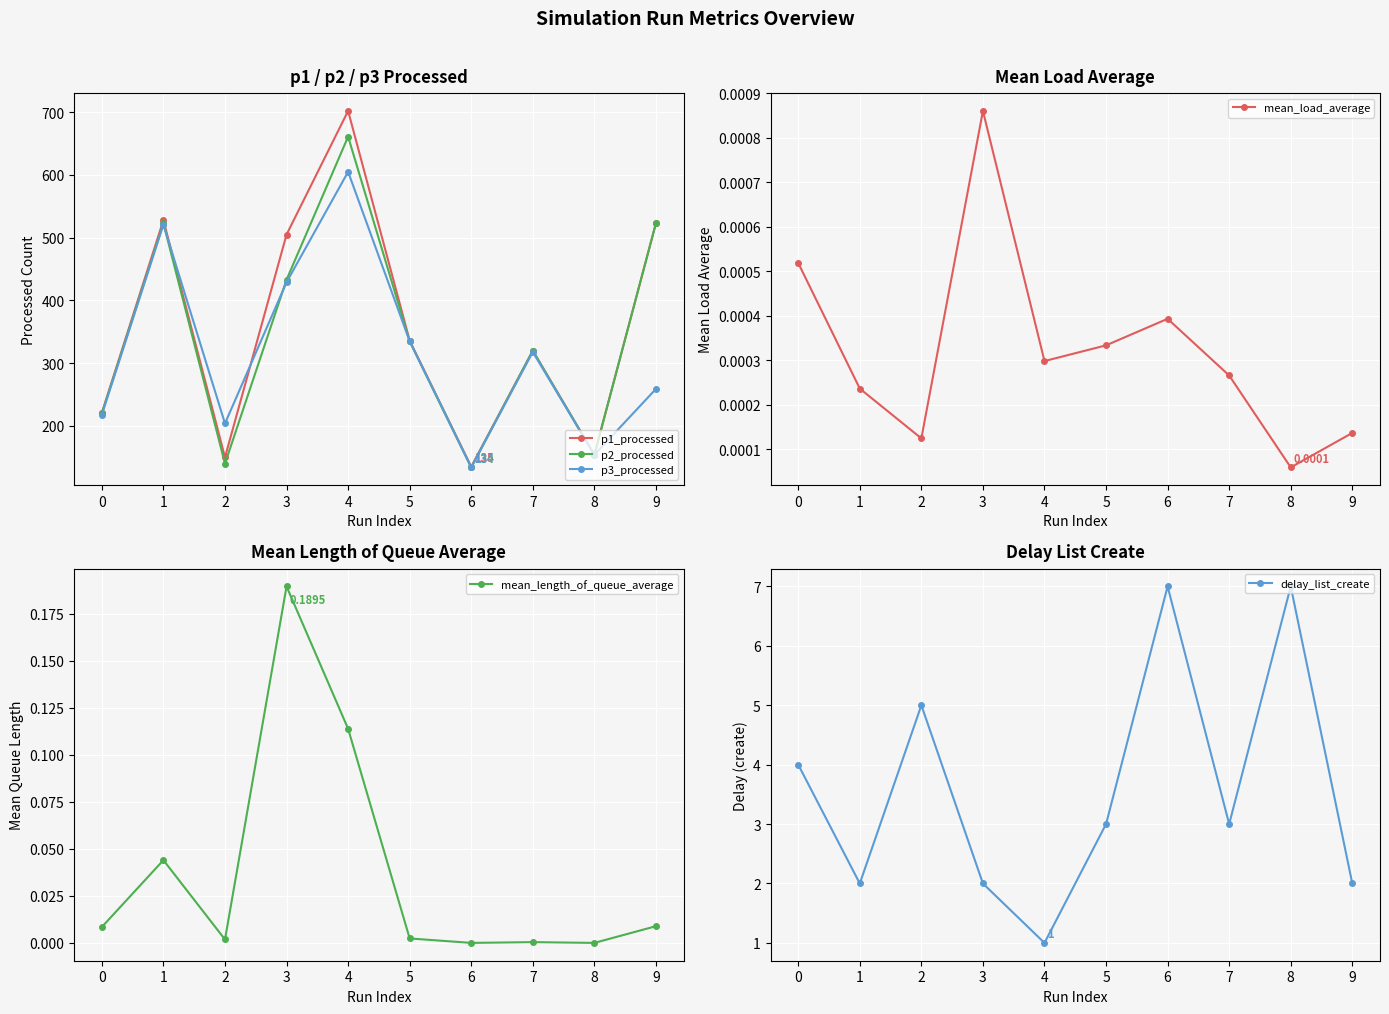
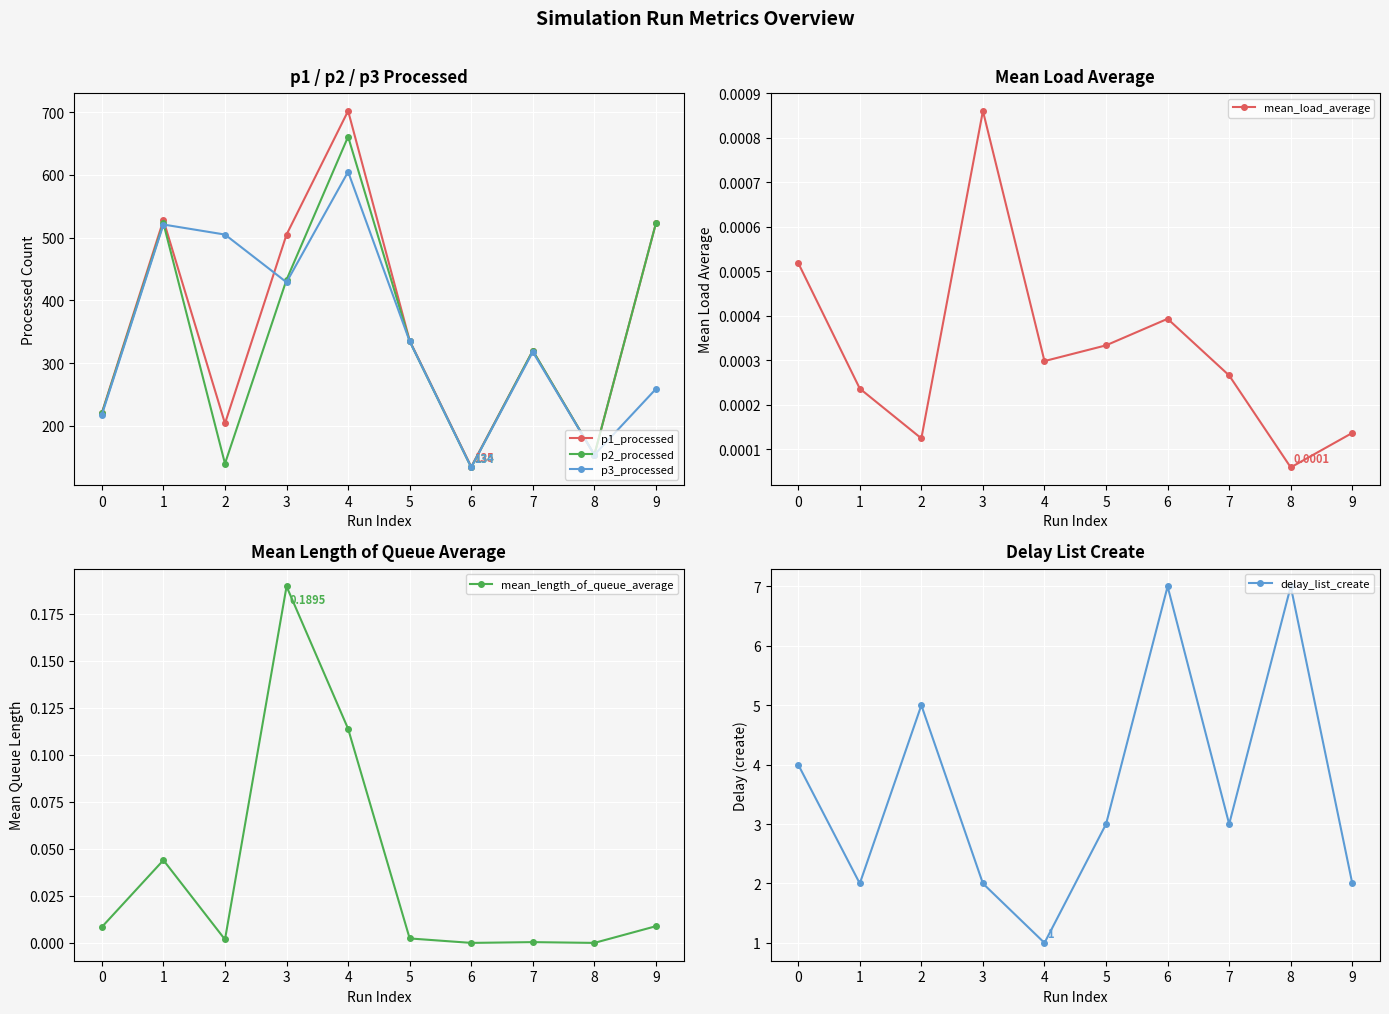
p1 / p2 / p3 Processed, p1_processed, 2: 150 -> 200
p1 / p2 / p3 Processed, p3_processed, 2: 200 -> 510
